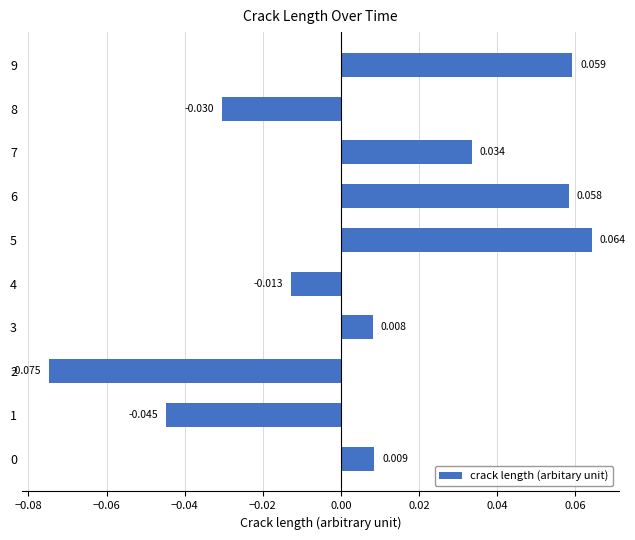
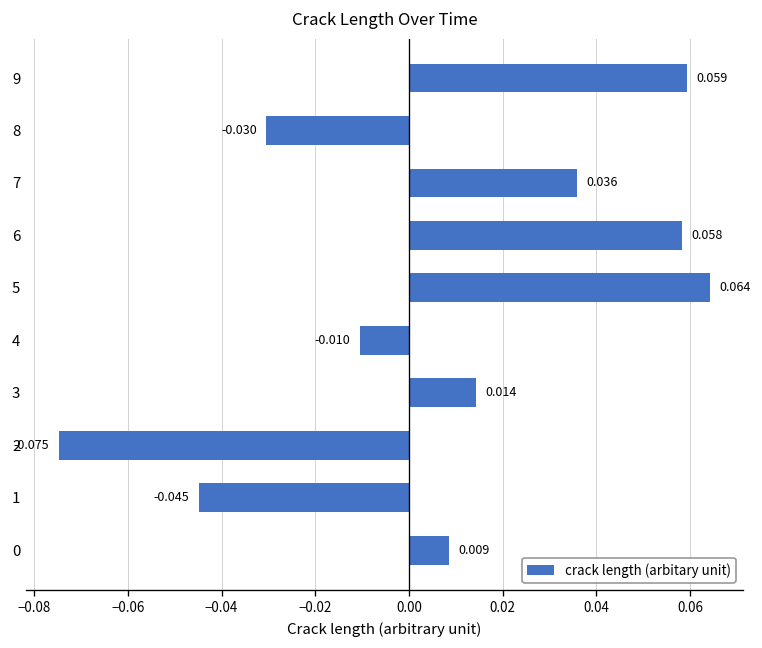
7: 0.034 -> 0.036
4: -0.013 -> -0.010
3: 0.008 -> 0.014
